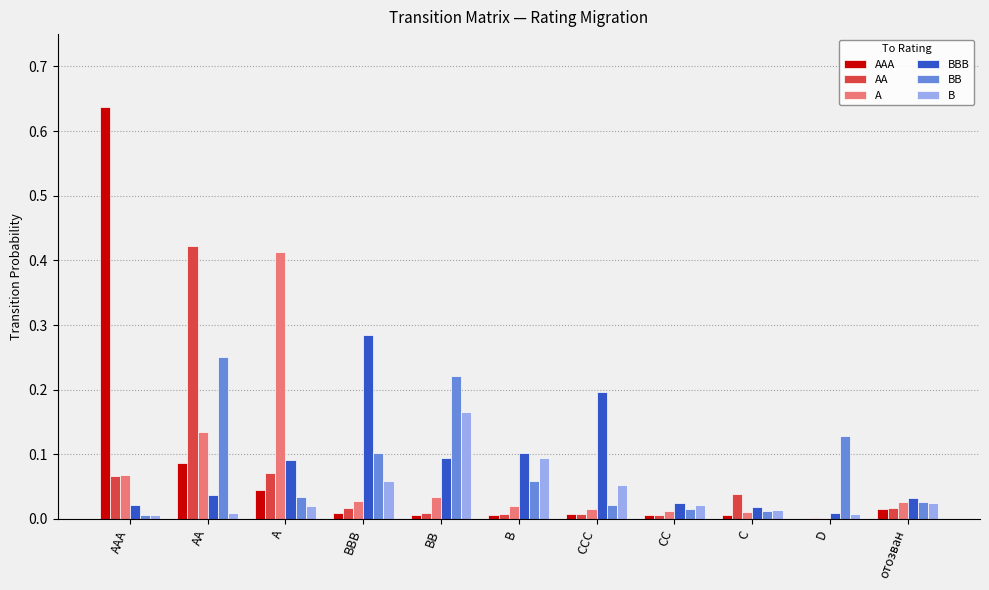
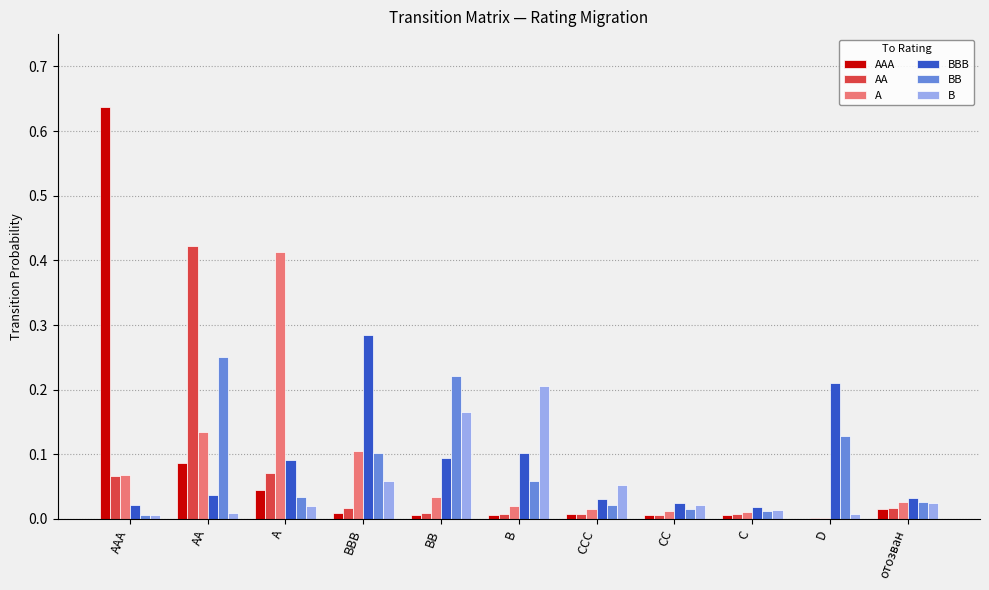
A, BBB: 0.03 -> 0.11
B, B: 0.10 -> 0.21
BBB, CCC: 0.20 -> 0.03
AA, C: 0.04 -> 0.01
BBB, D: 0.01 -> 0.21
